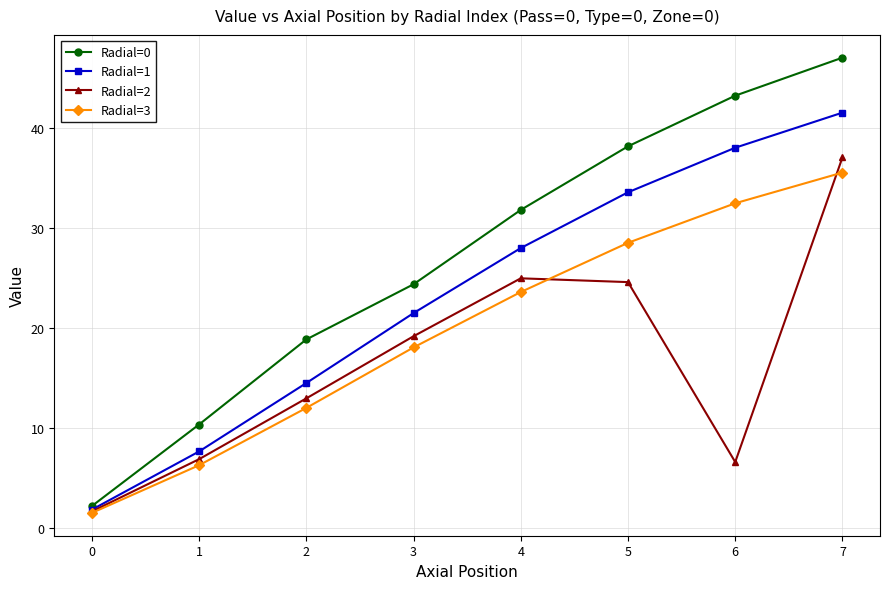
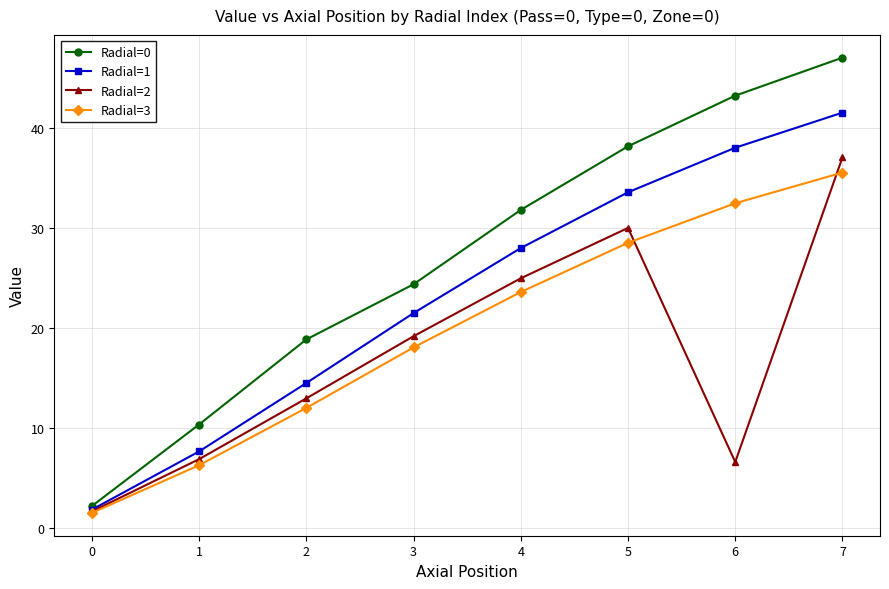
Radial=2, 5: 25 -> 30
